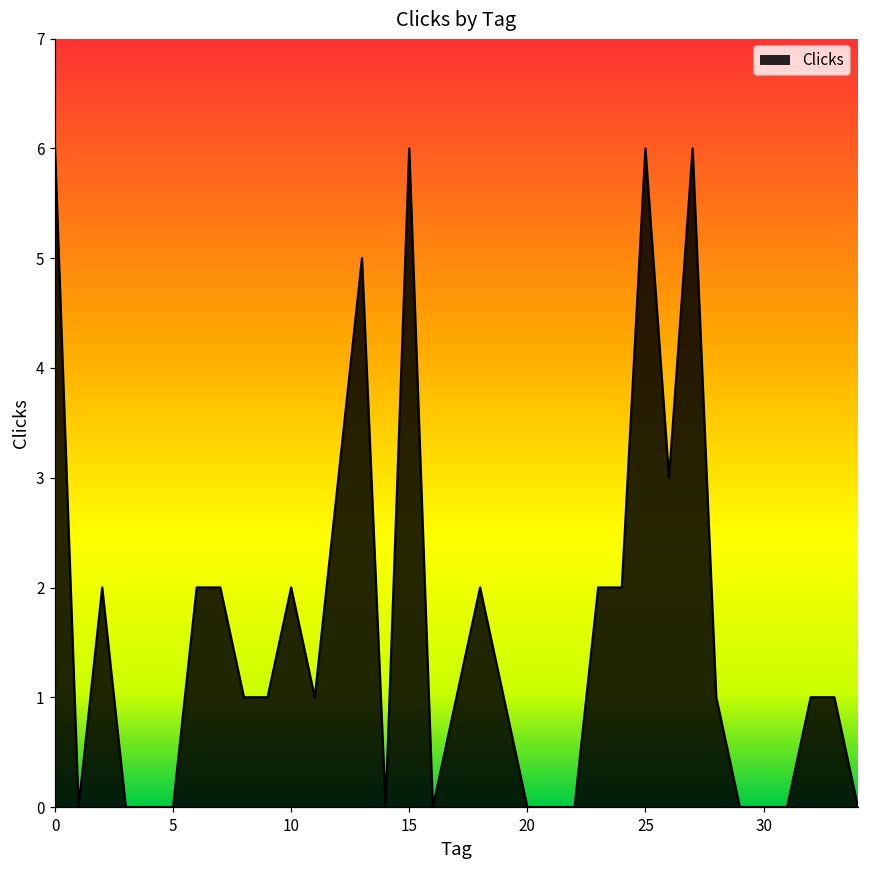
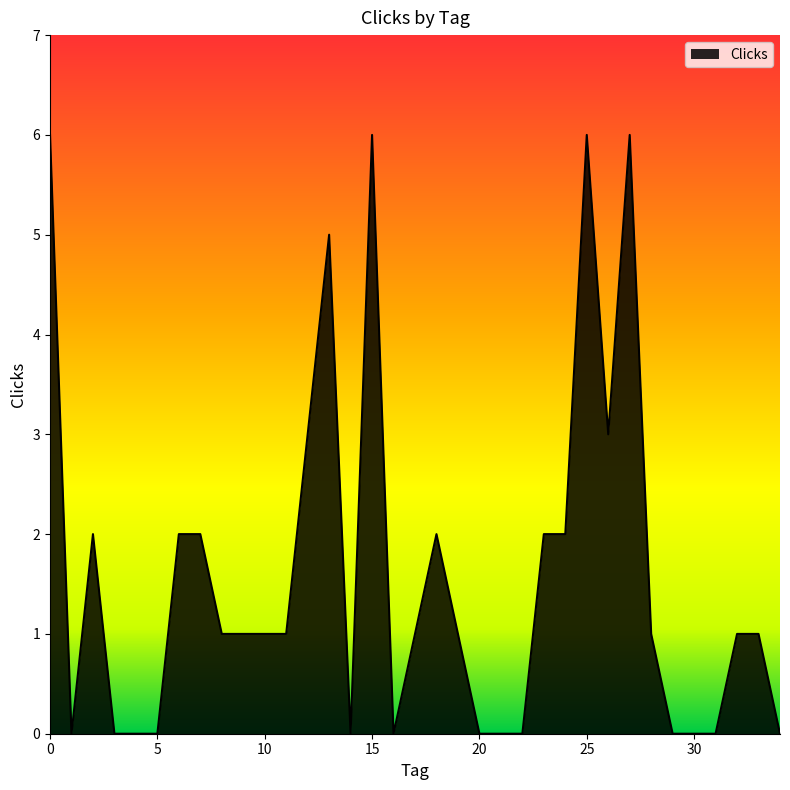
10: 2 -> 1
